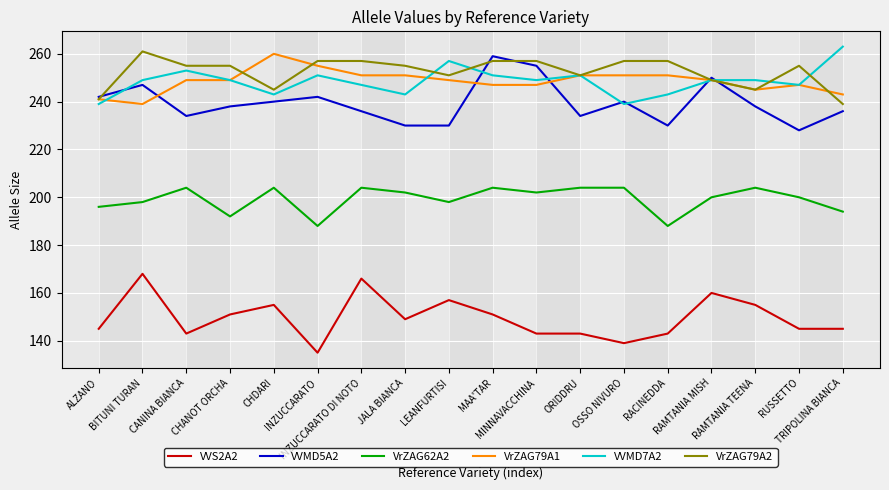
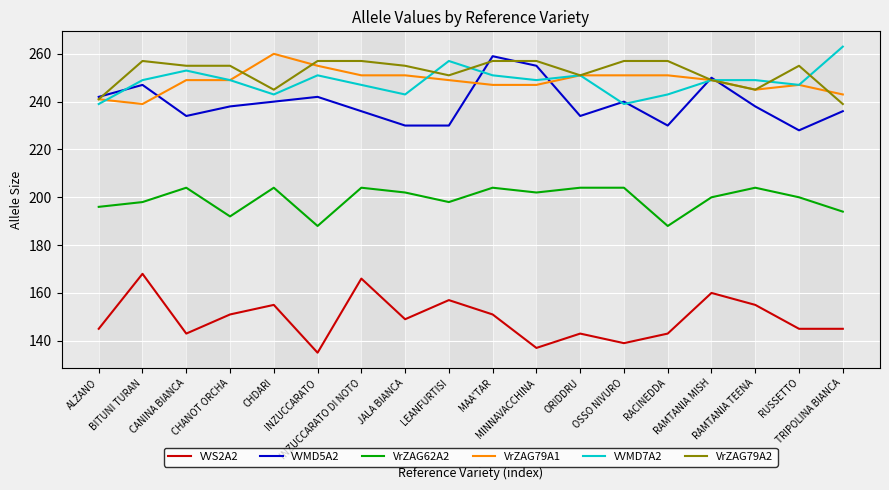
VrZAG79A2, BITUNI TURAN: 261 -> 257
VVS2A2, MINNAVACCHINA: 143 -> 137
